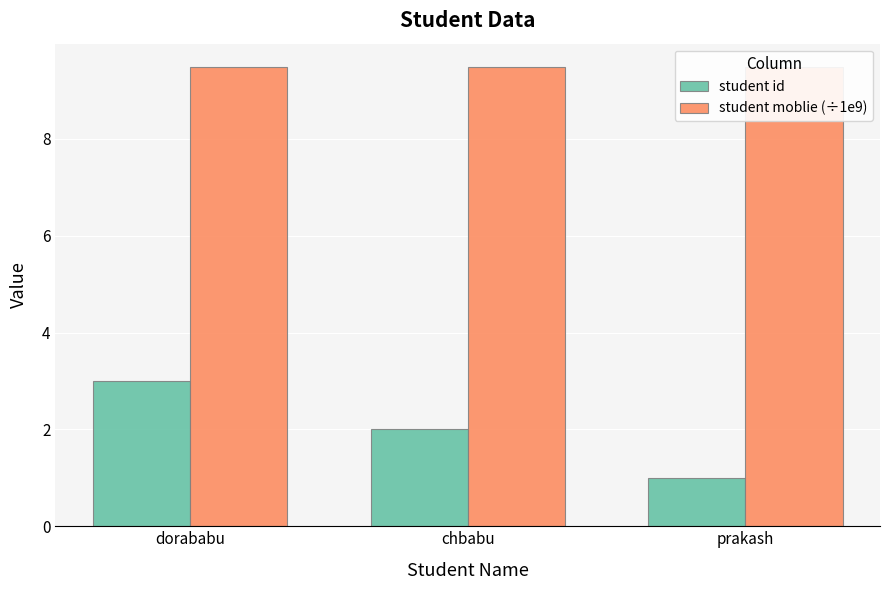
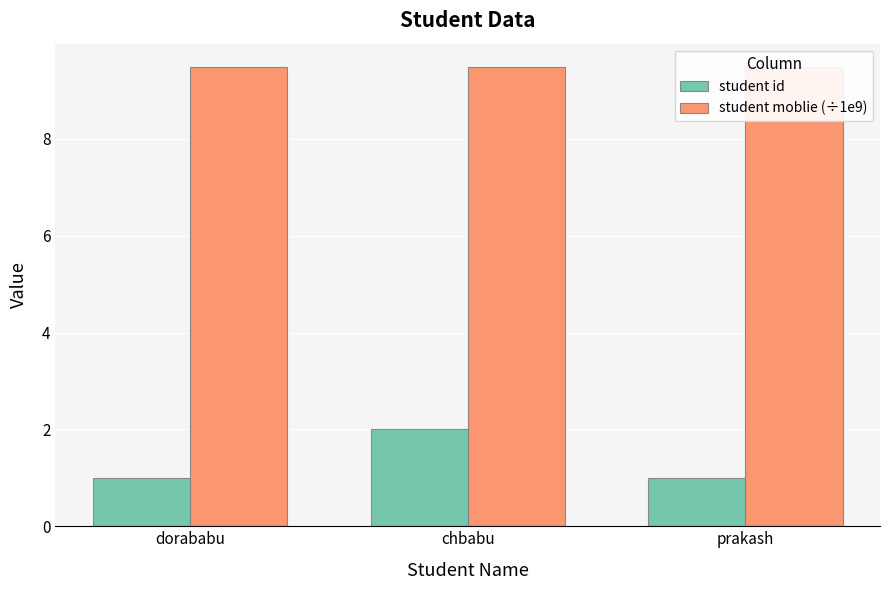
student id, dorababu: 3 -> 1
